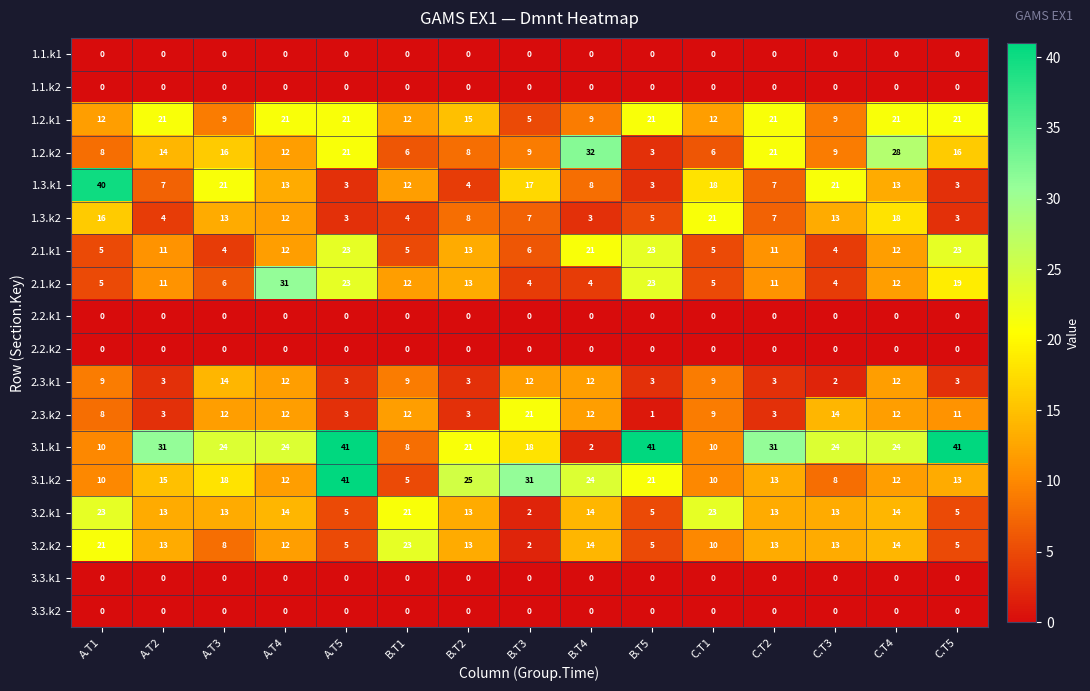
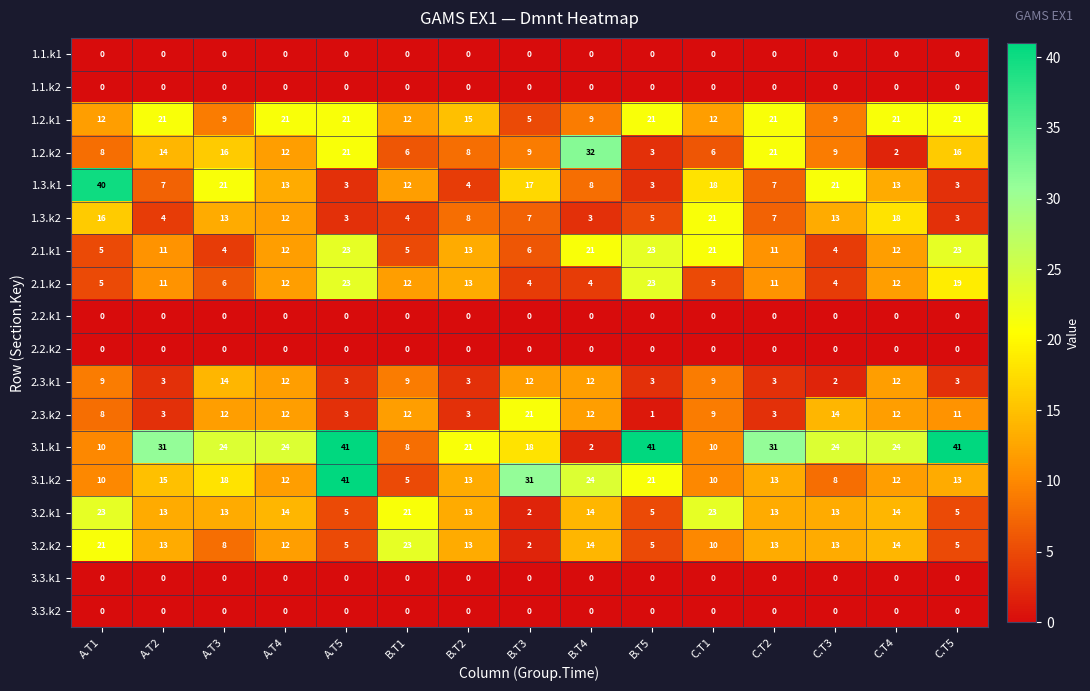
1.2.k2, C.T4: 28 -> 2
2.1.k1, C.T1: 5 -> 21
2.1.k2, A.T4: 31 -> 12
3.1.k2, B.T2: 25 -> 13
